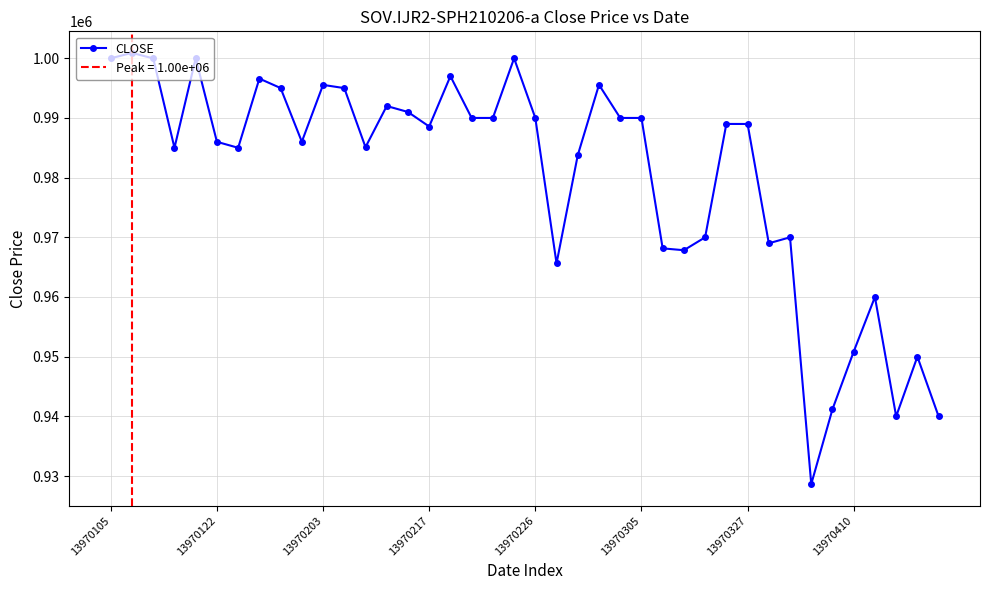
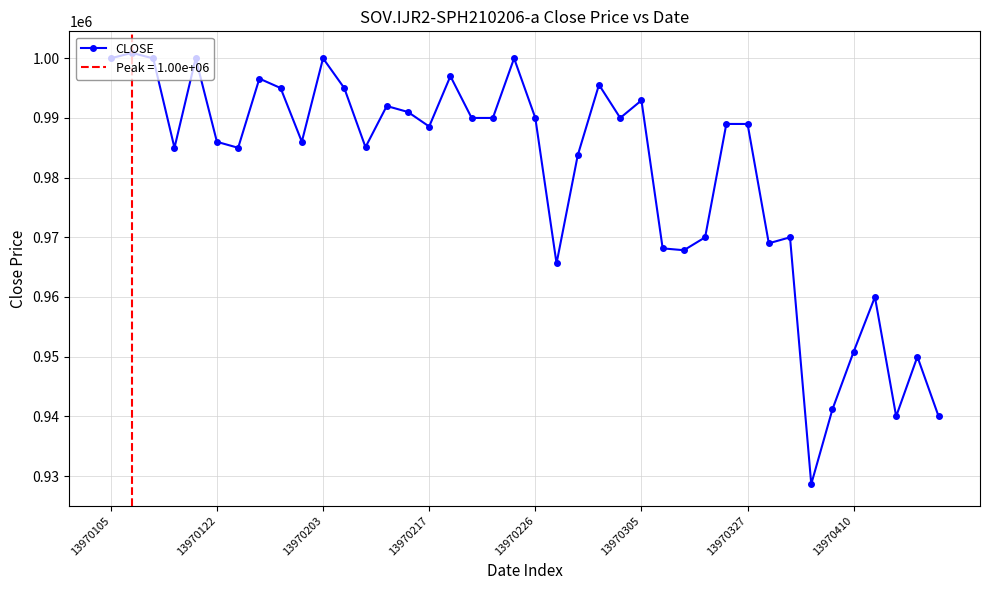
13970203: 996000 -> 1000000
13970305: 990000 -> 993000
